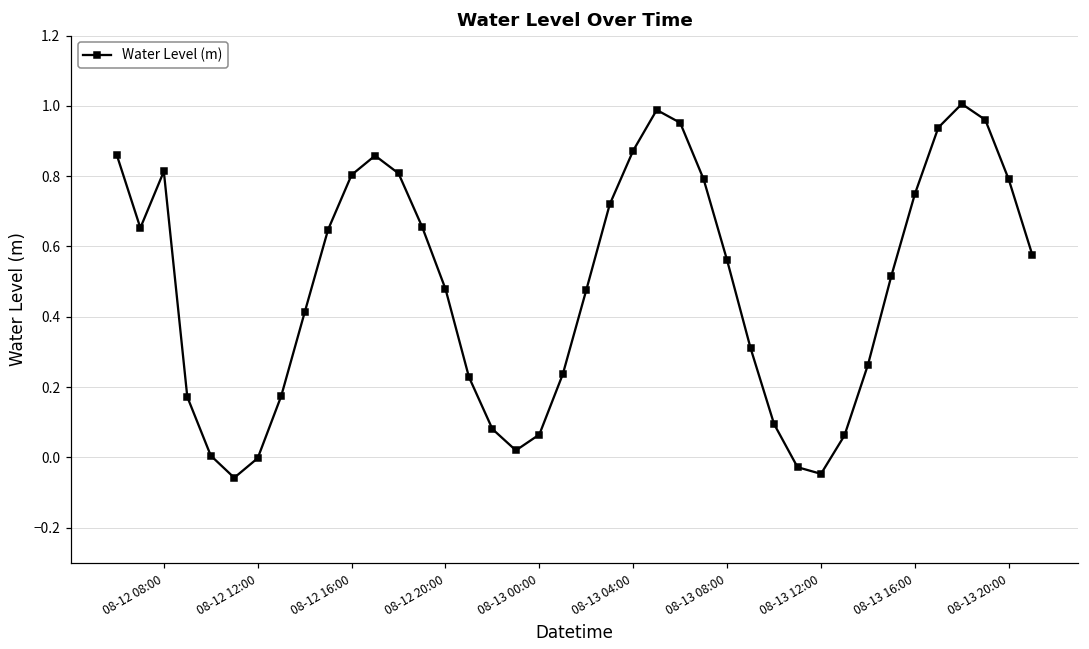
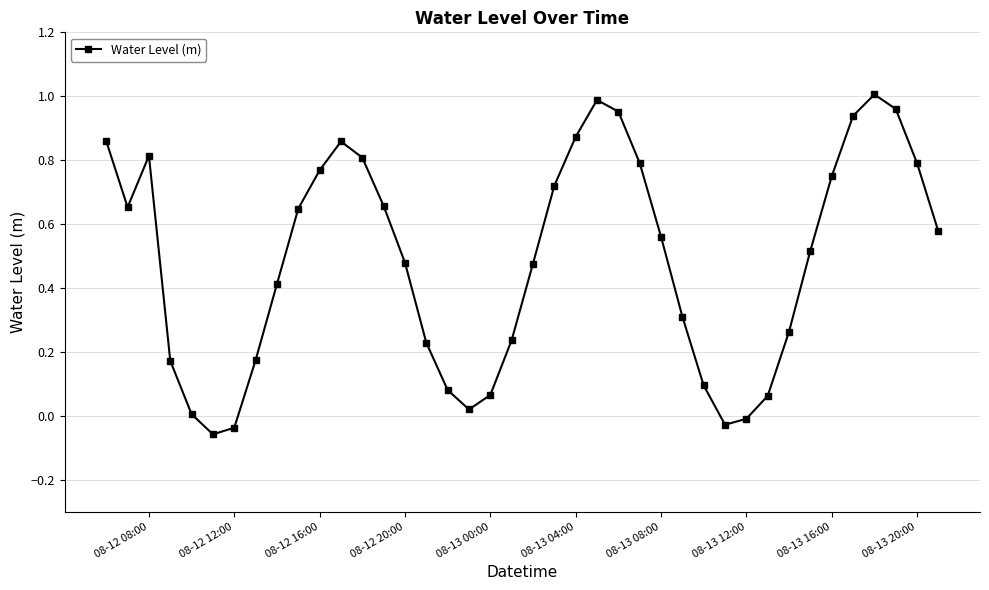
08-12 12:00: 0.00 -> -0.04
08-12 16:00: 0.80 -> 0.77
08-13 12:00: -0.05 -> -0.01
